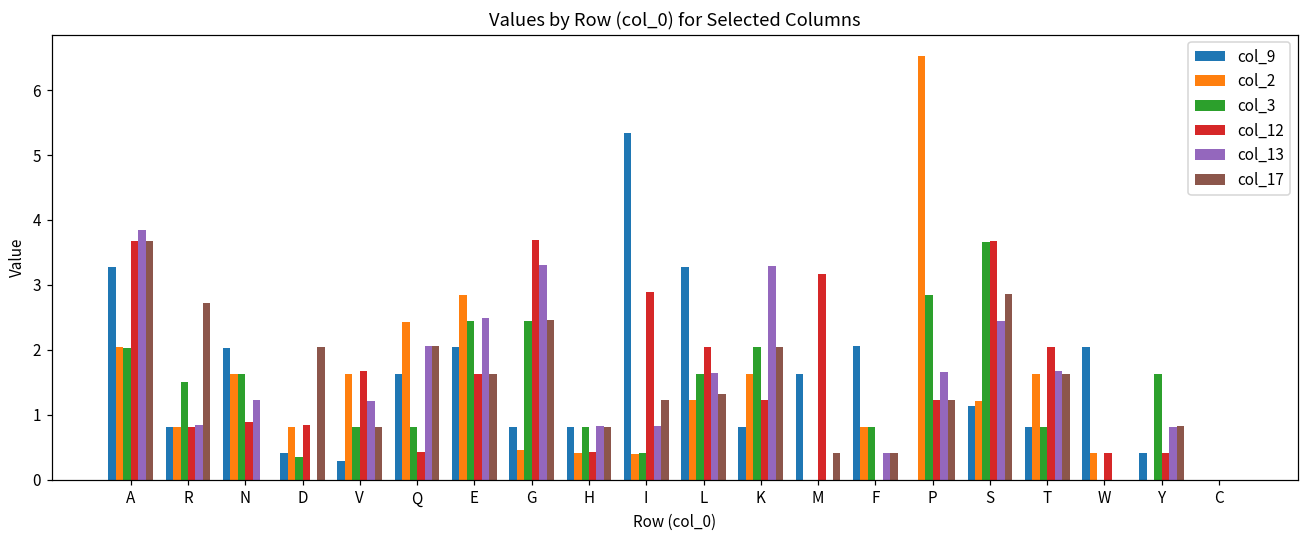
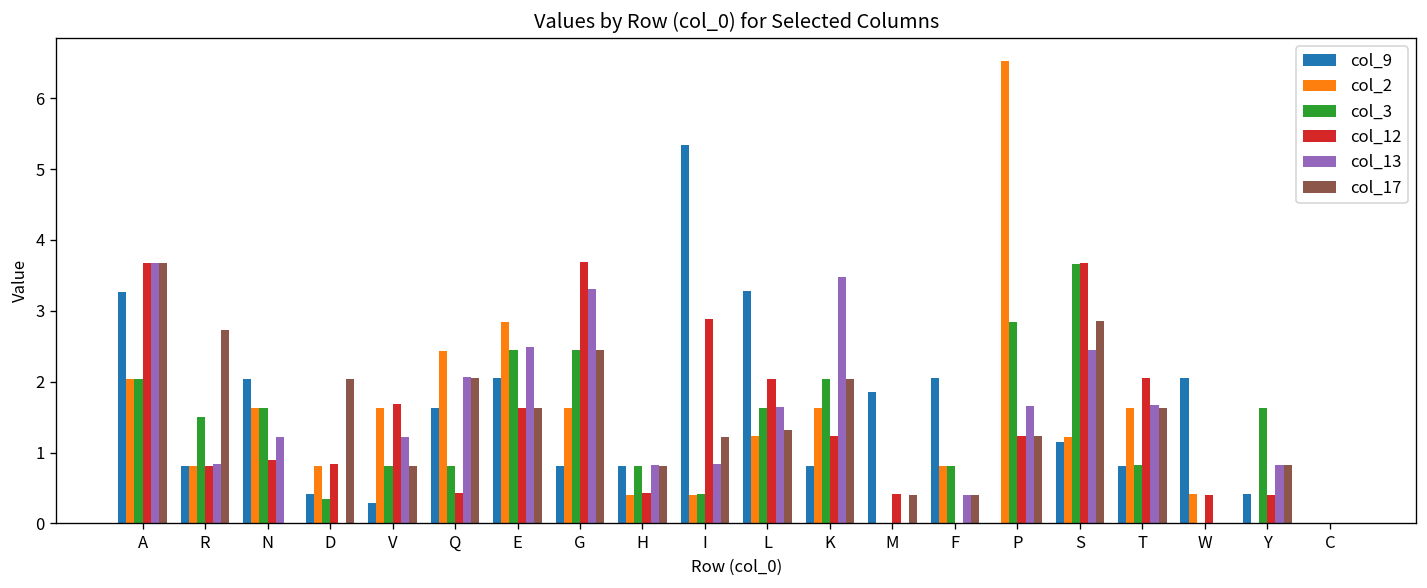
col_13, A: 3.8 -> 3.7
col_2, G: 0.5 -> 1.6
col_13, K: 3.3 -> 3.5
col_9, M: 1.6 -> 1.9
col_12, M: 3.2 -> 0.4
